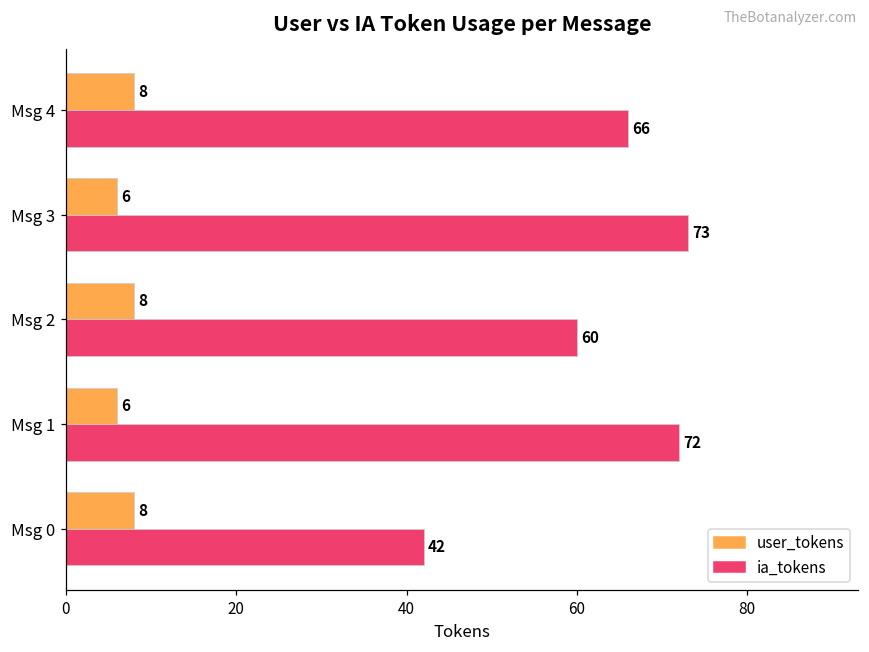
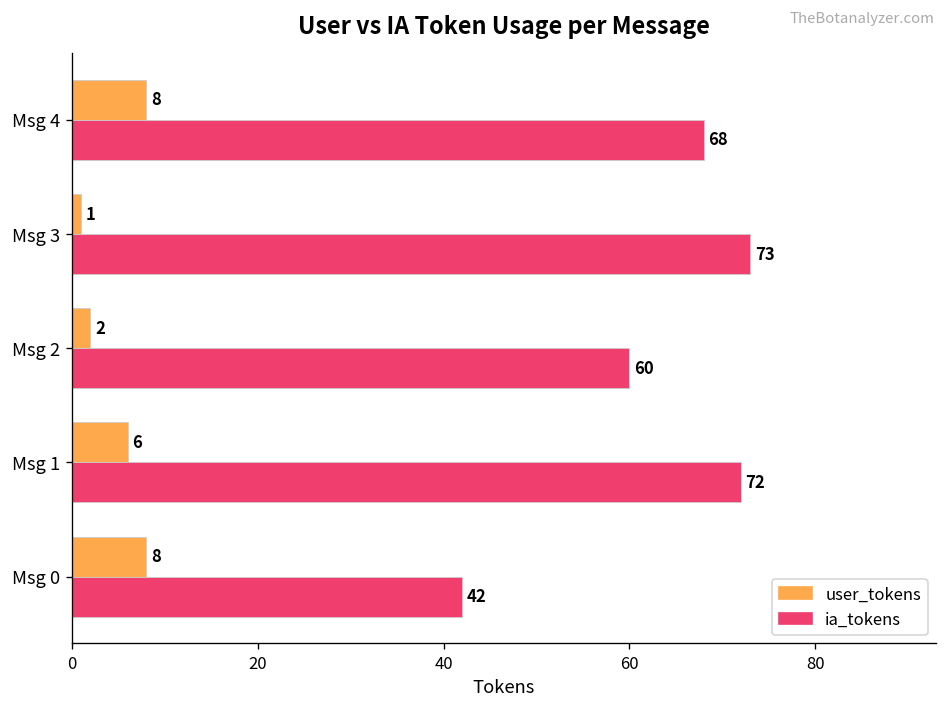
ia_tokens, Msg 4: 66 -> 68
user_tokens, Msg 3: 6 -> 1
user_tokens, Msg 2: 8 -> 2
